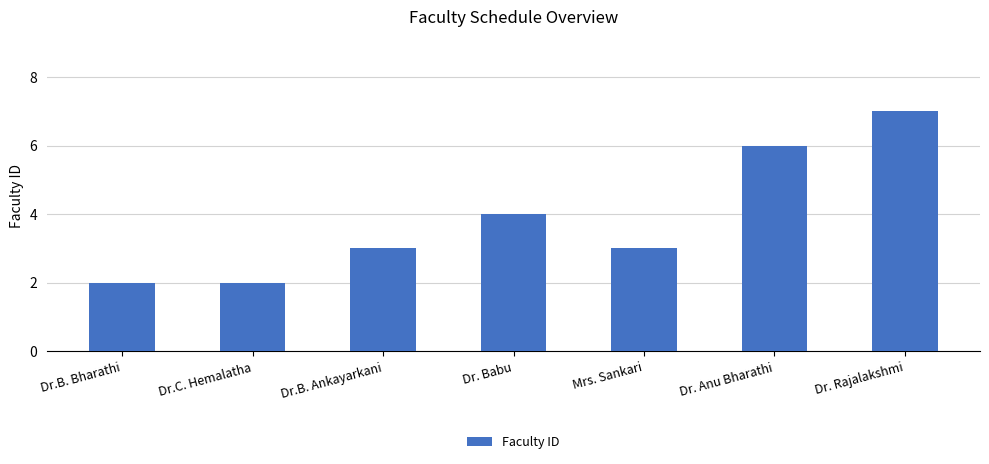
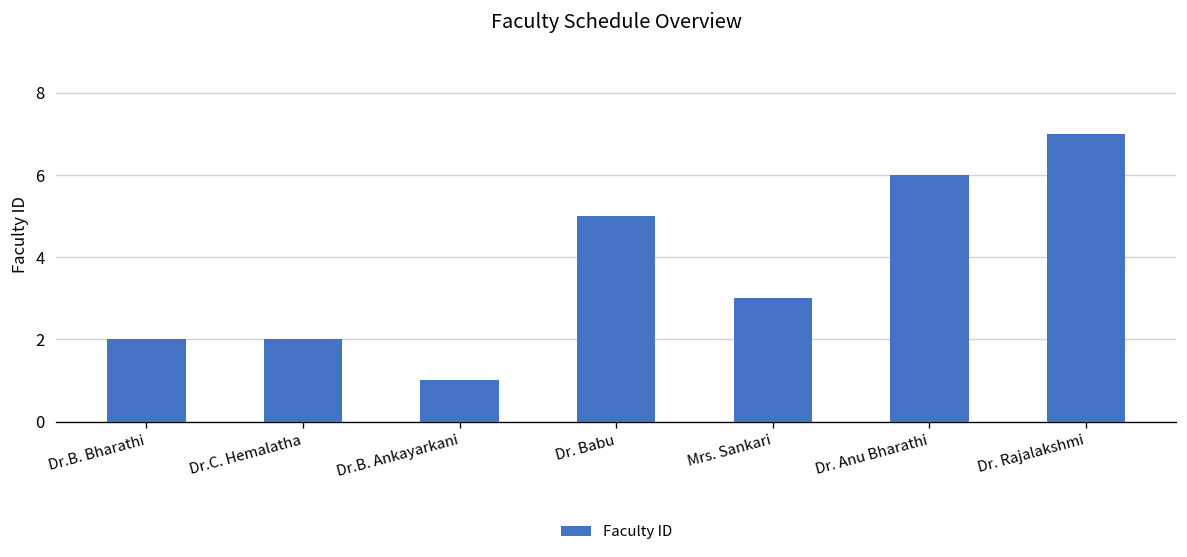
Dr.B. Ankayarkani: 3 -> 1
Dr. Babu: 4 -> 5
